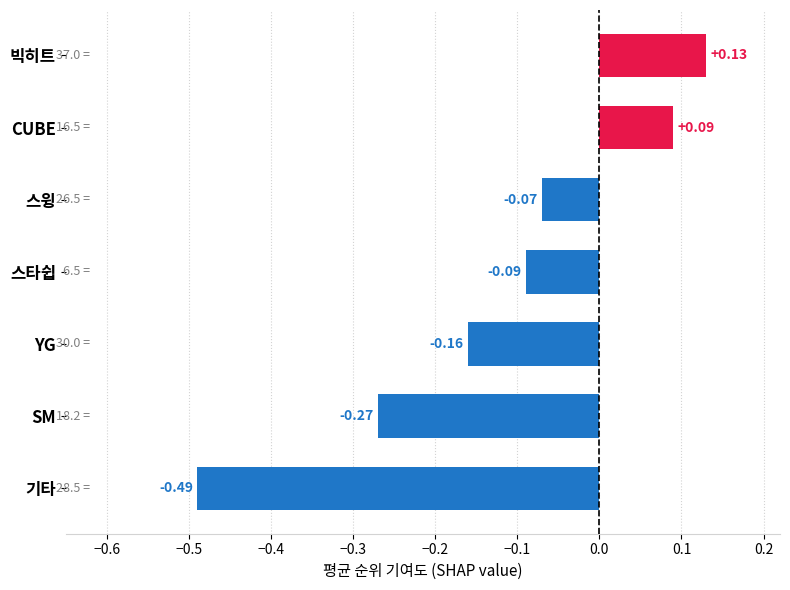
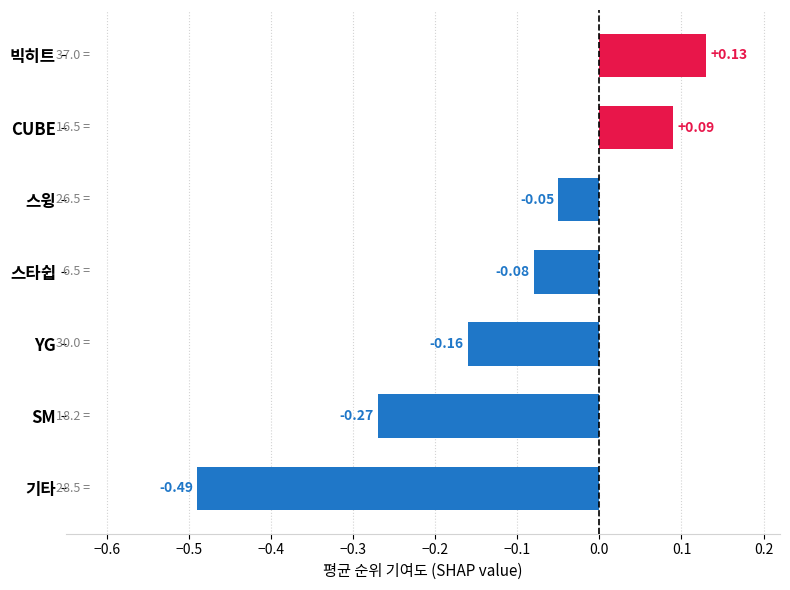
스윙: -0.07 -> -0.05
스타쉽: -0.09 -> -0.08
